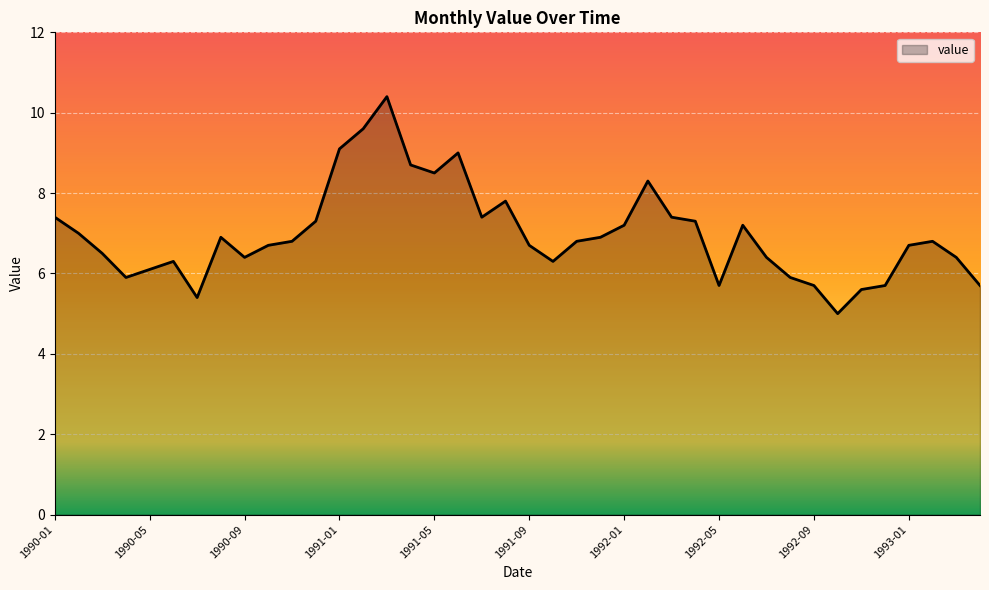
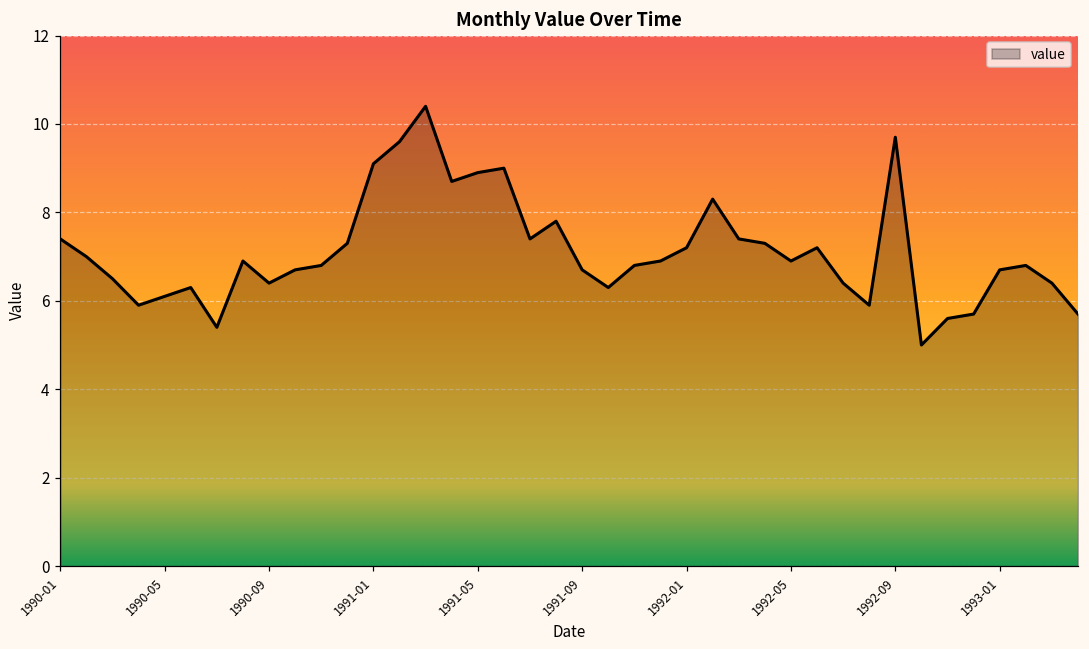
1991-05: 8.5 -> 8.9
1992-05: 5.7 -> 6.9
1992-09: 5.7 -> 9.7
